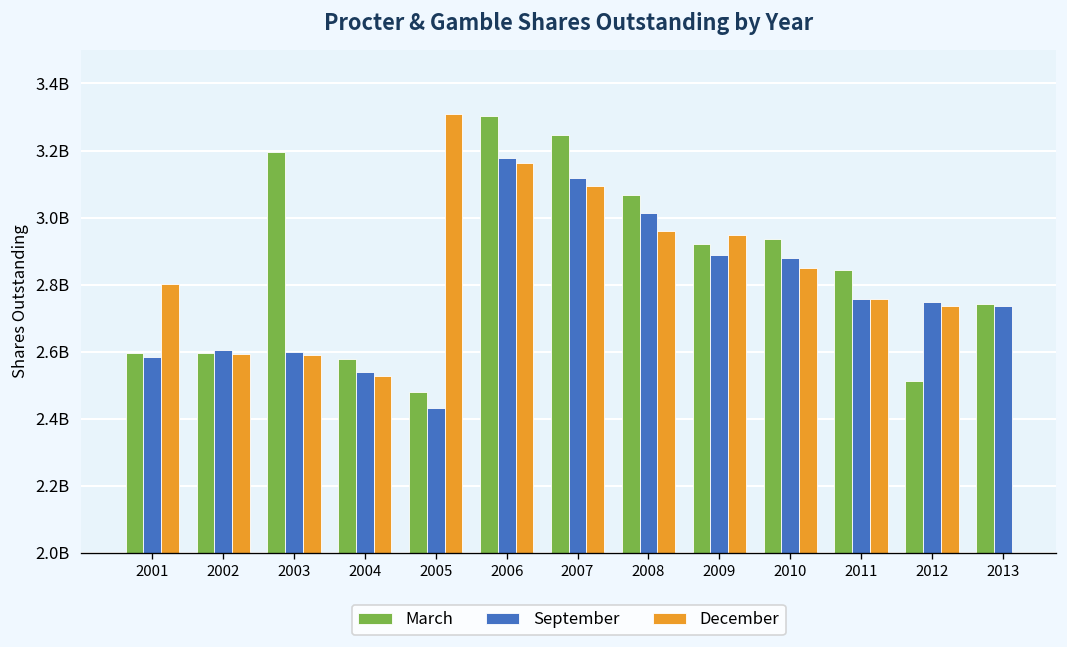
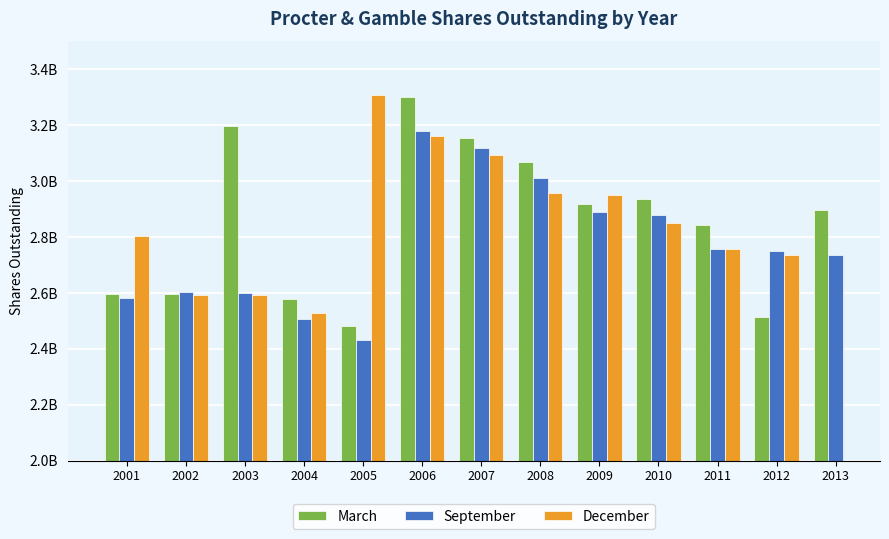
September, 2004: 2540000000 -> 2510000000
March, 2007: 3250000000 -> 3160000000
March, 2013: 2740000000 -> 2900000000
